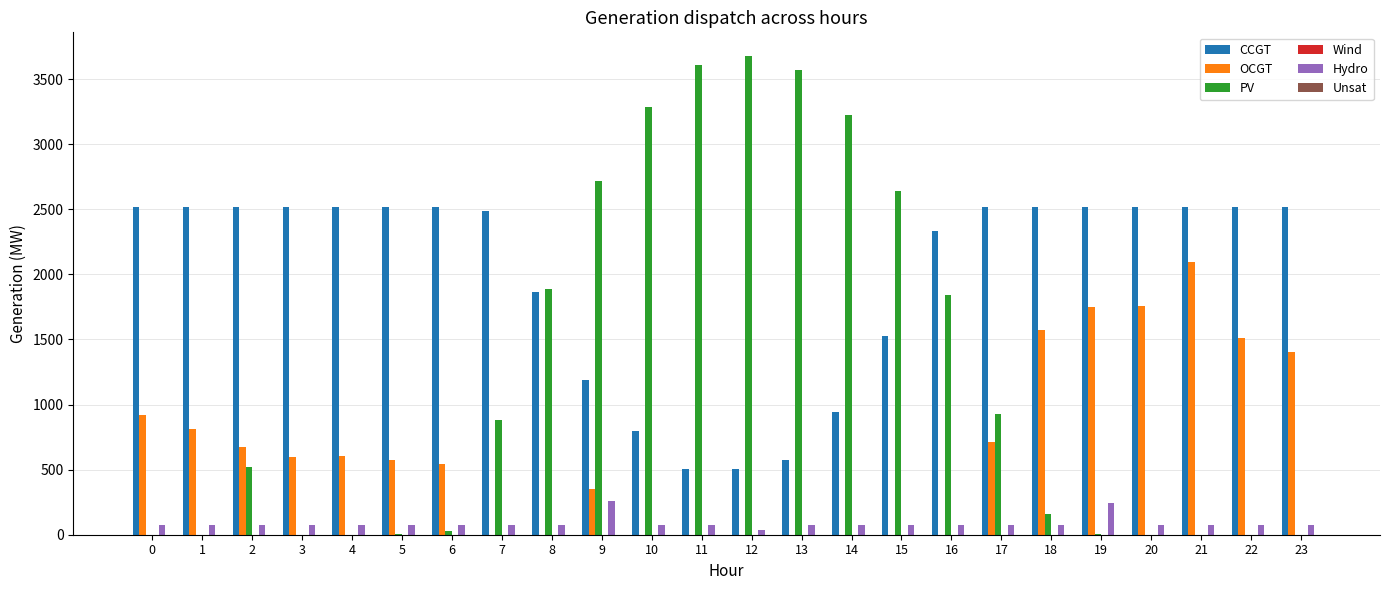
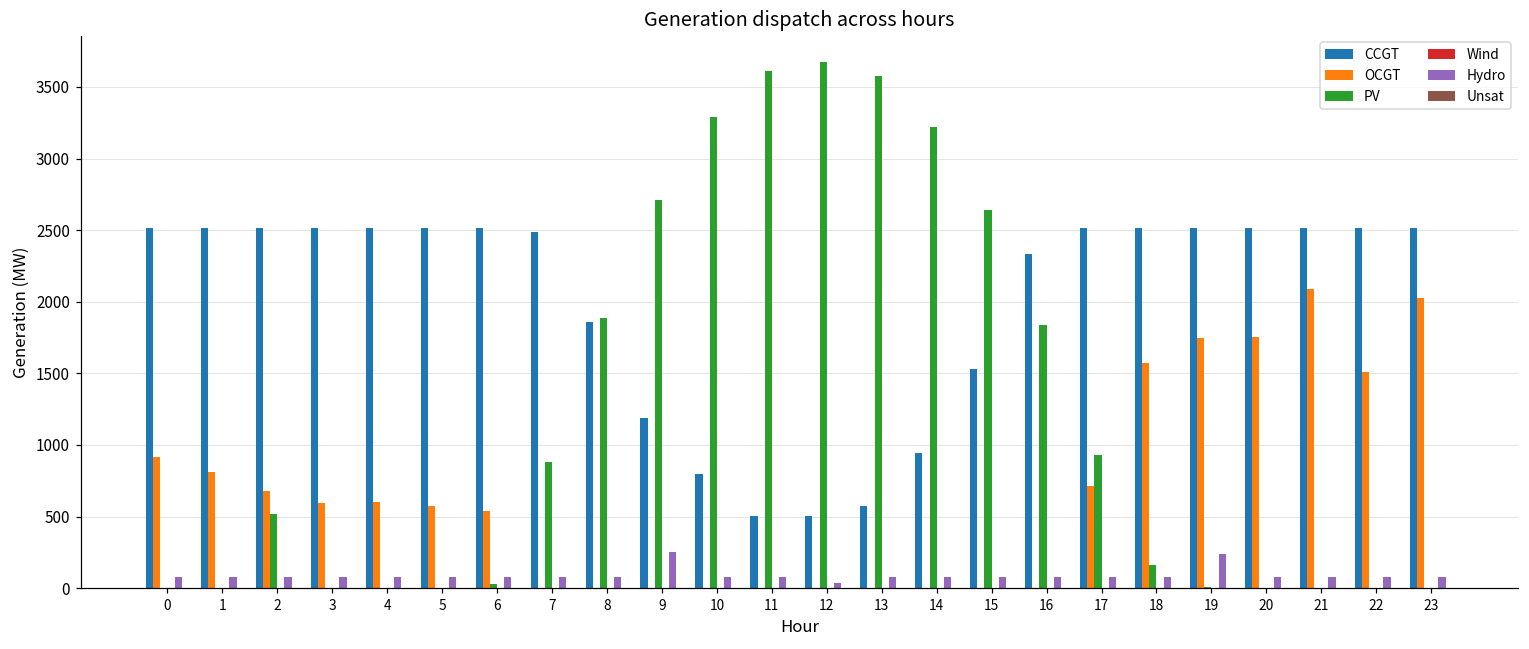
OCGT, 9: 360 -> 0
OCGT, 23: 1400 -> 2030
